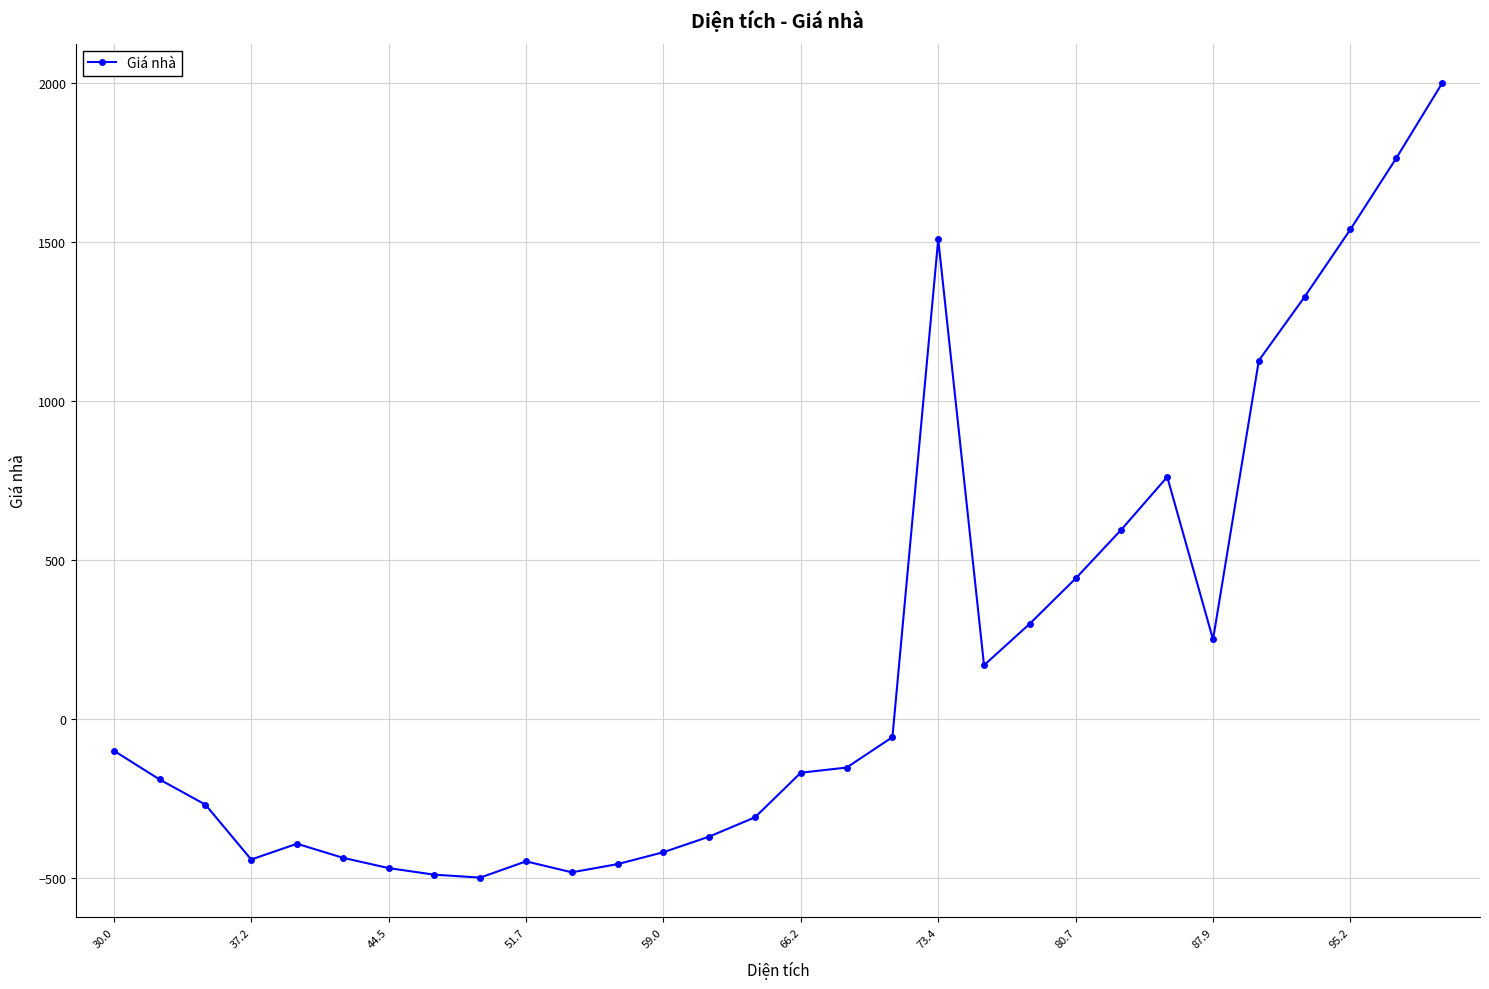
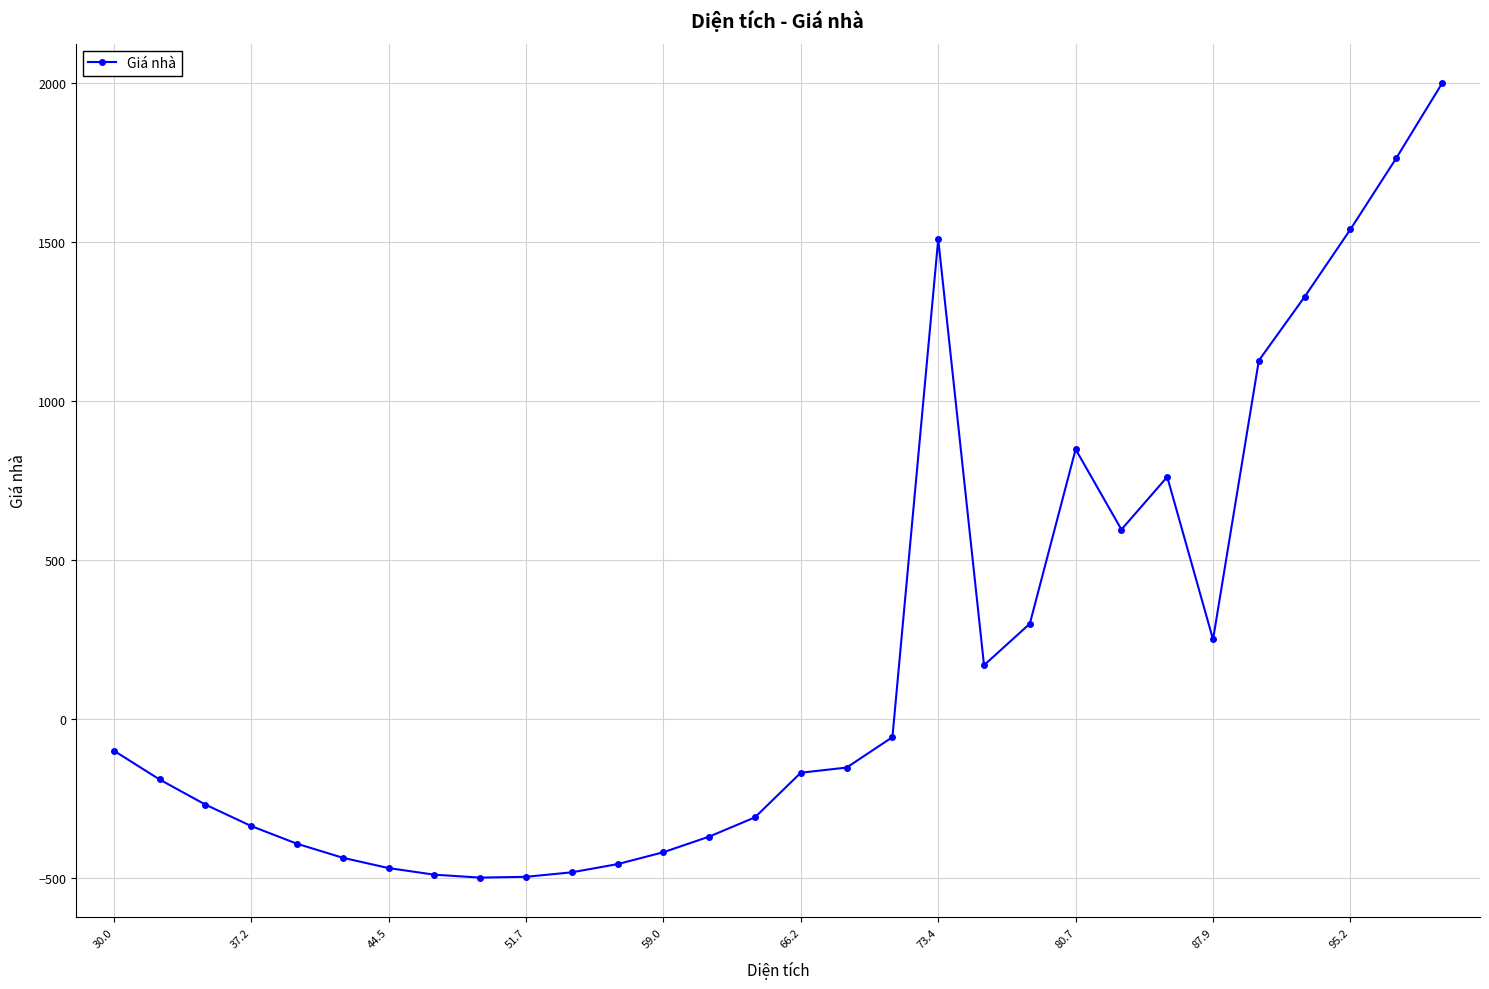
37.2: -440 -> -340
51.7: -450 -> -500
80.7: 440 -> 850
